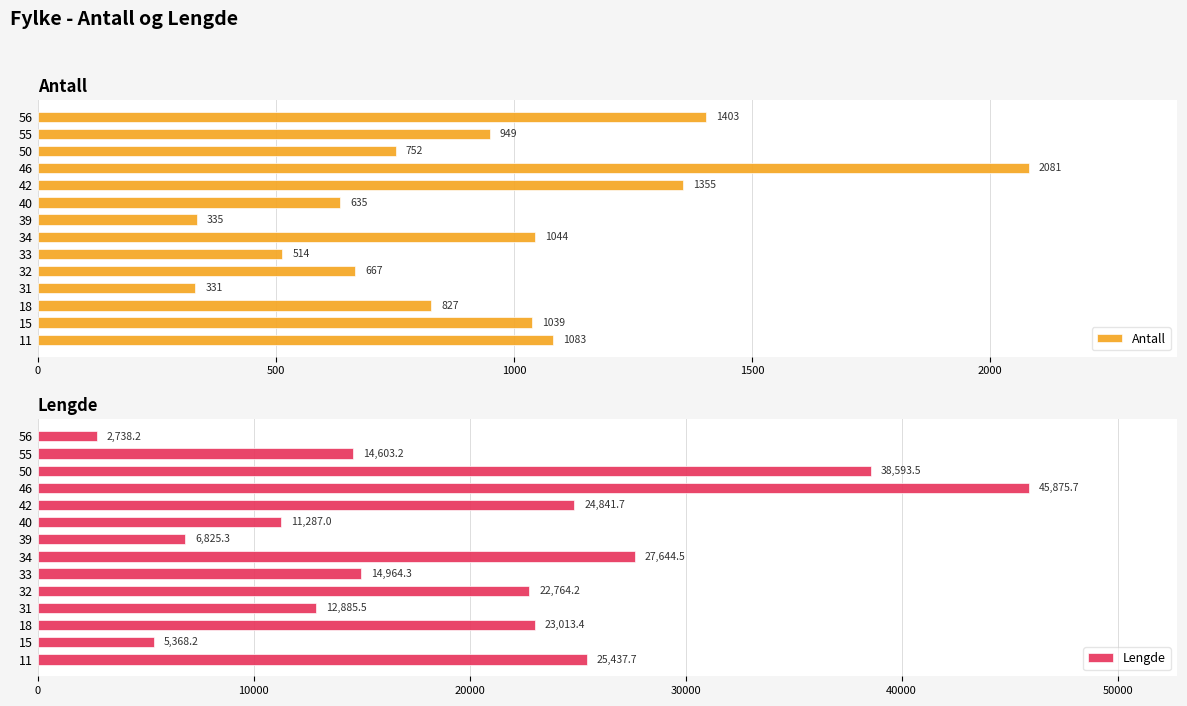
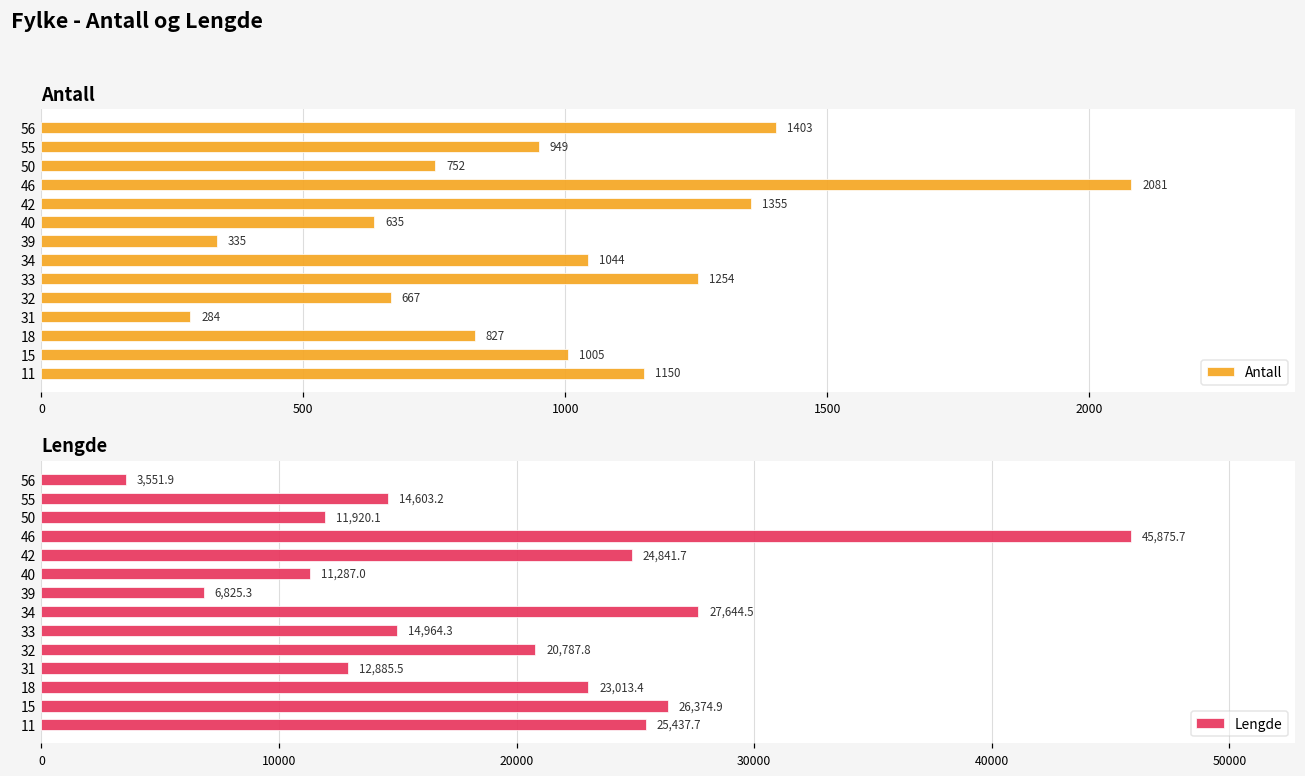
Antall, 33: 514 -> 1254
Antall, 31: 331 -> 284
Antall, 15: 1039 -> 1005
Antall, 11: 1083 -> 1150
Lengde, 56: 2,738.2 -> 3,551.9
Lengde, 50: 38,593.5 -> 11,920.1
Lengde, 32: 22,764.2 -> 20,787.8
Lengde, 15: 5,368.2 -> 26,374.9
